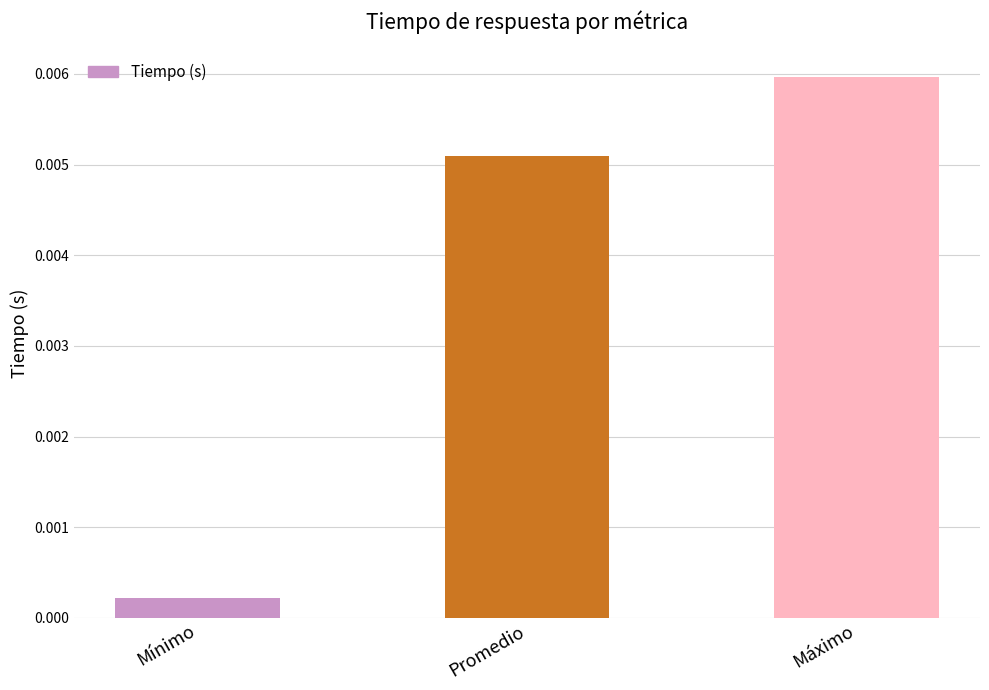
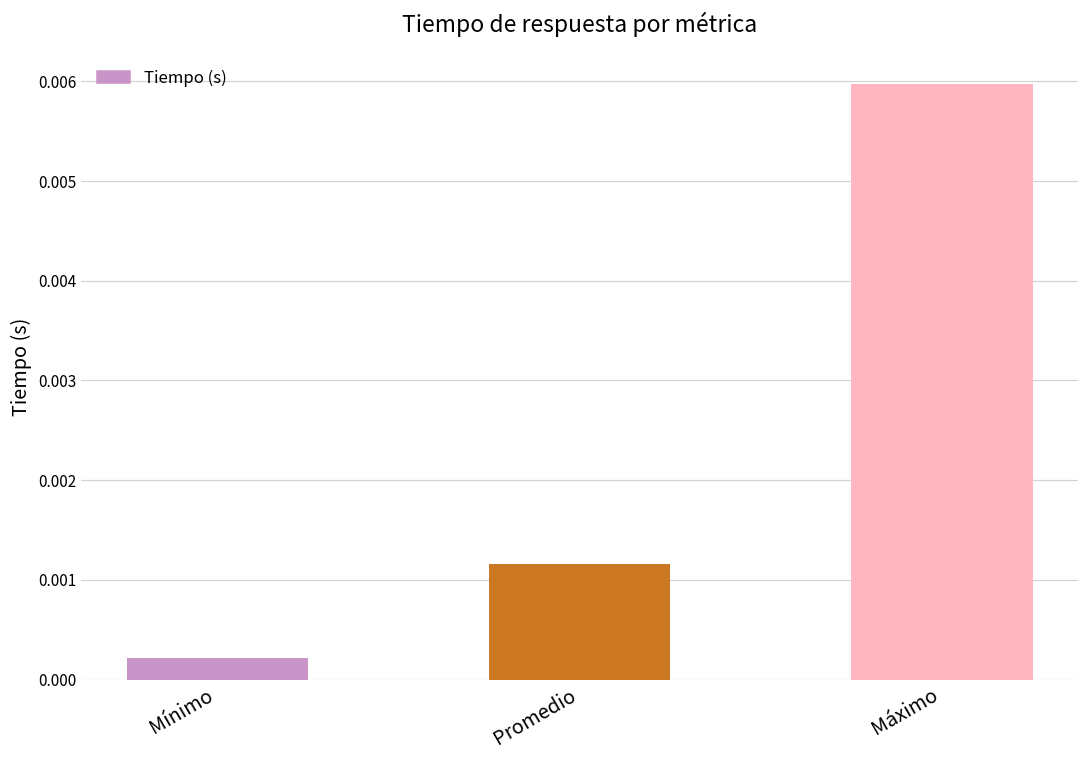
Promedio: 0.0051 -> 0.0012
